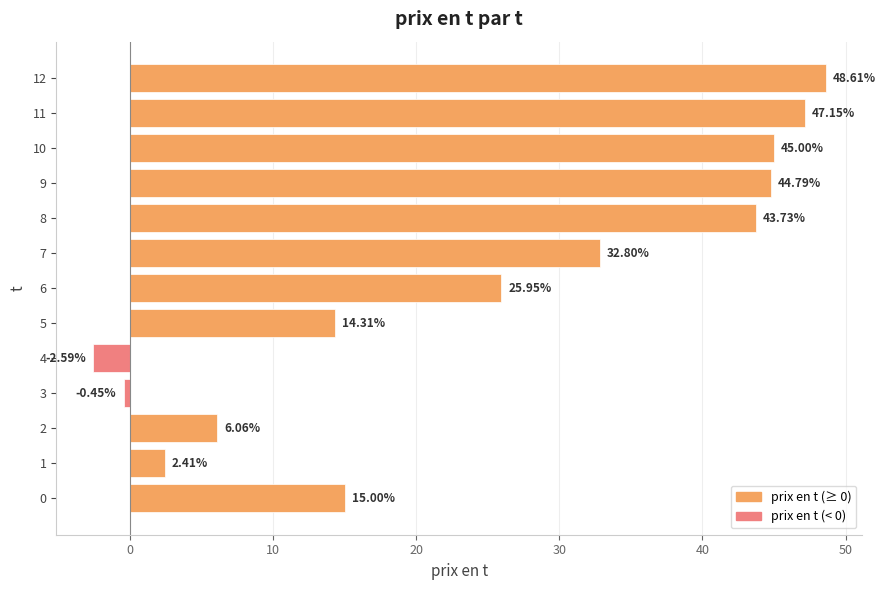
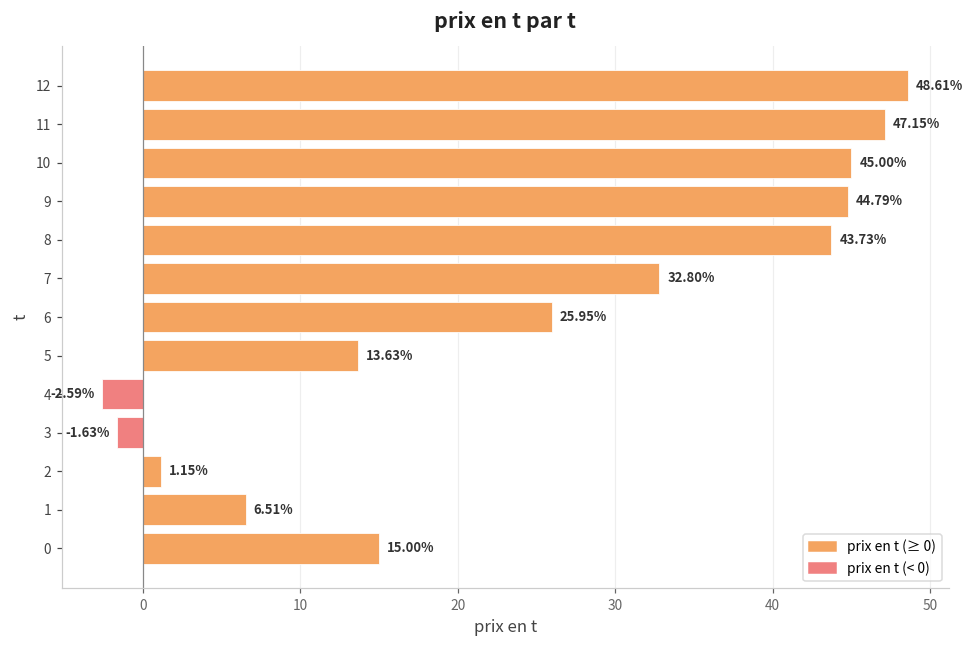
5: 14.31% -> 13.63%
3: -0.45% -> -1.63%
2: 6.06% -> 1.15%
1: 2.41% -> 6.51%
